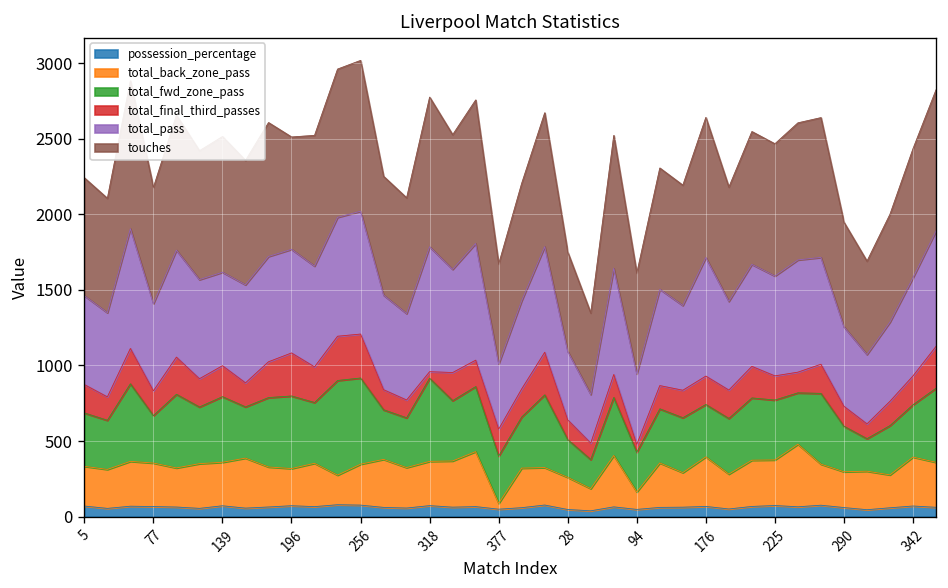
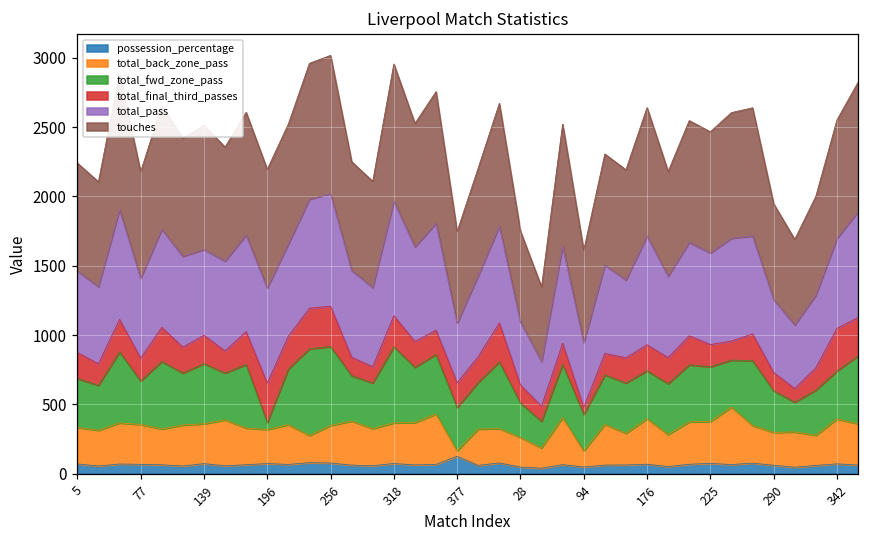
total_fwd_zone_pass, 196: 480 -> 50
touches, 196: 740 -> 860
total_final_third_passes, 318: 40 -> 220
possession_percentage, 377: 50 -> 120
total_final_third_passes, 342: 190 -> 310
